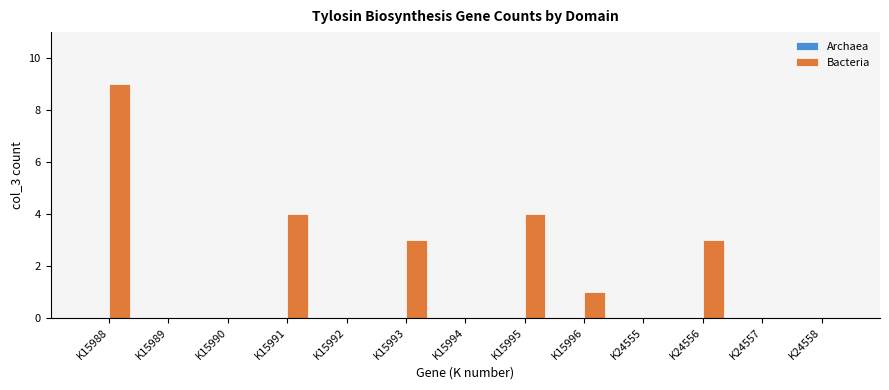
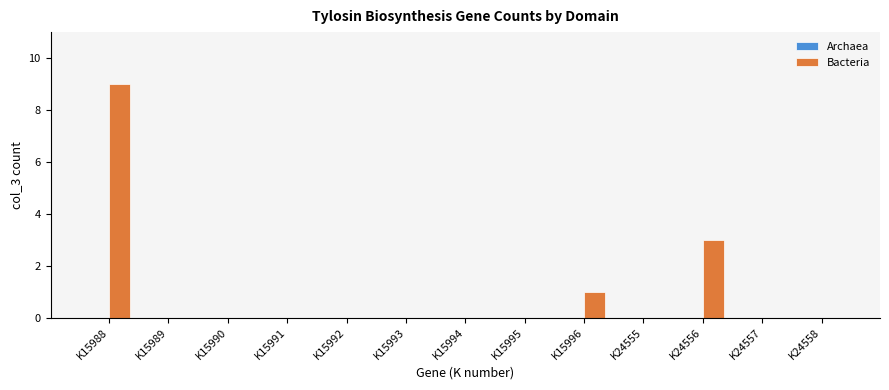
Bacteria, K15991: 4 -> 0
Bacteria, K15993: 3 -> 0
Bacteria, K15995: 4 -> 0
